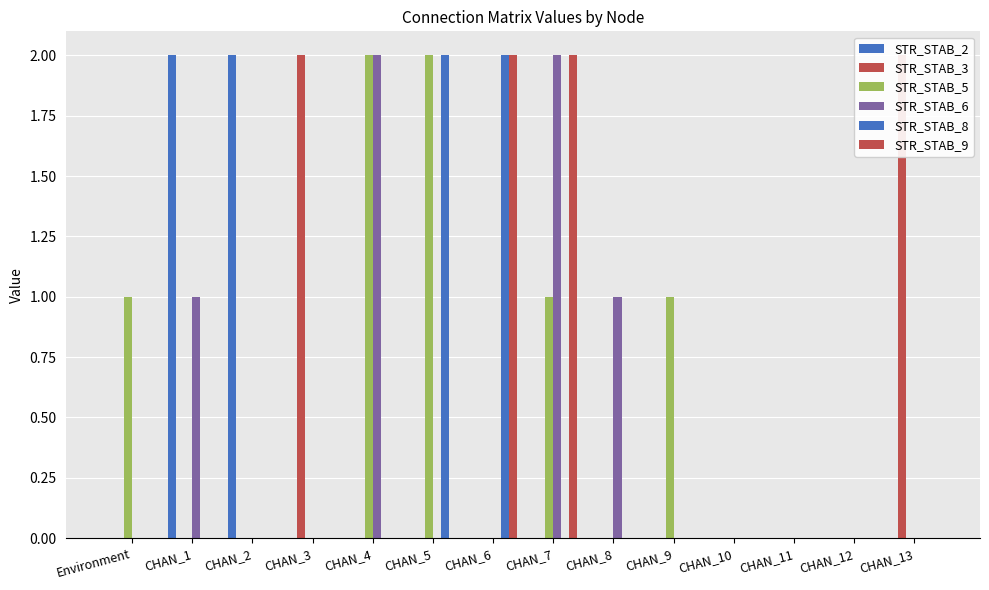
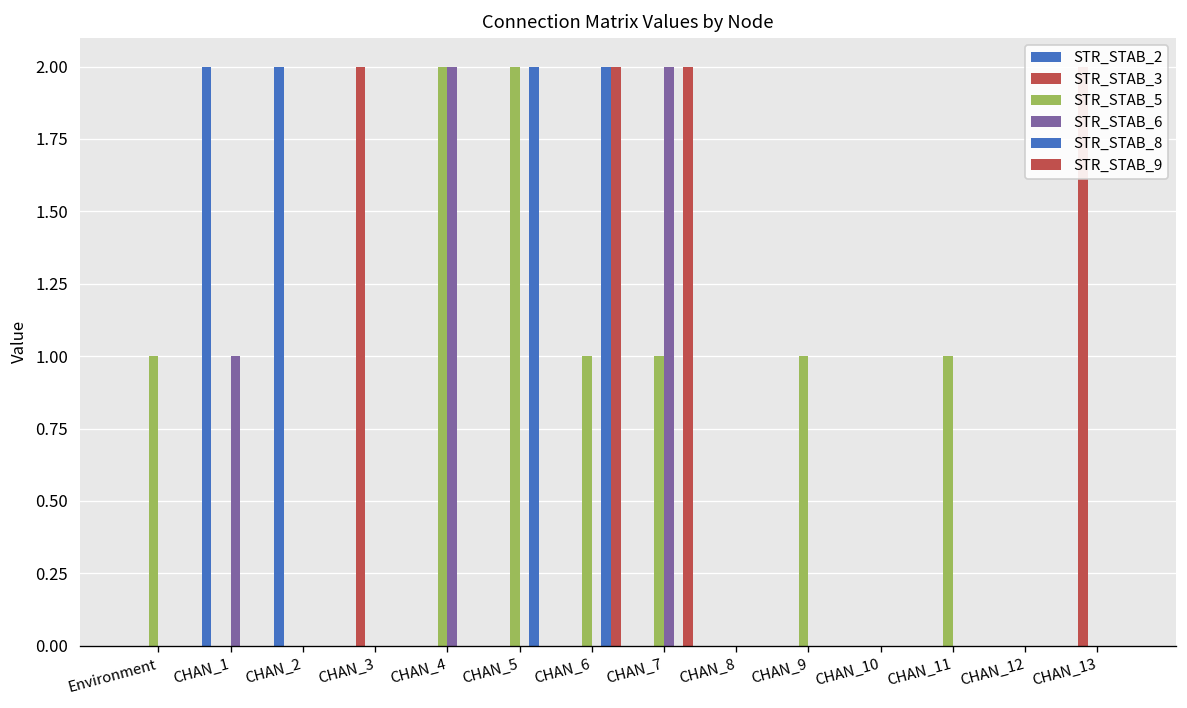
STR_STAB_5, CHAN_6: 0 -> 1
STR_STAB_6, CHAN_8: 1 -> 0
STR_STAB_5, CHAN_11: 0 -> 1
